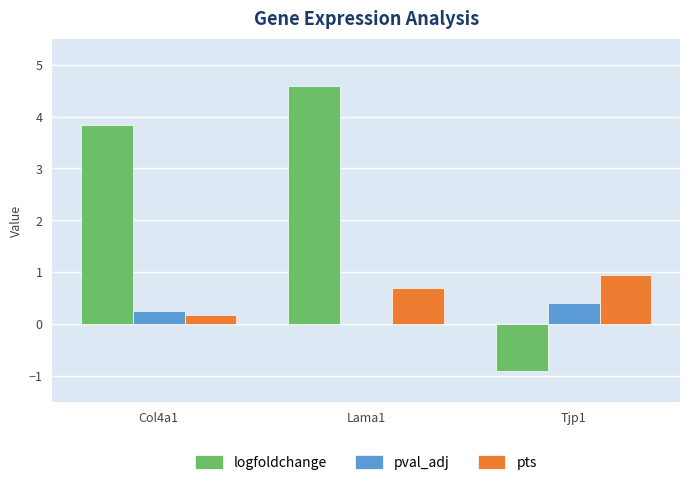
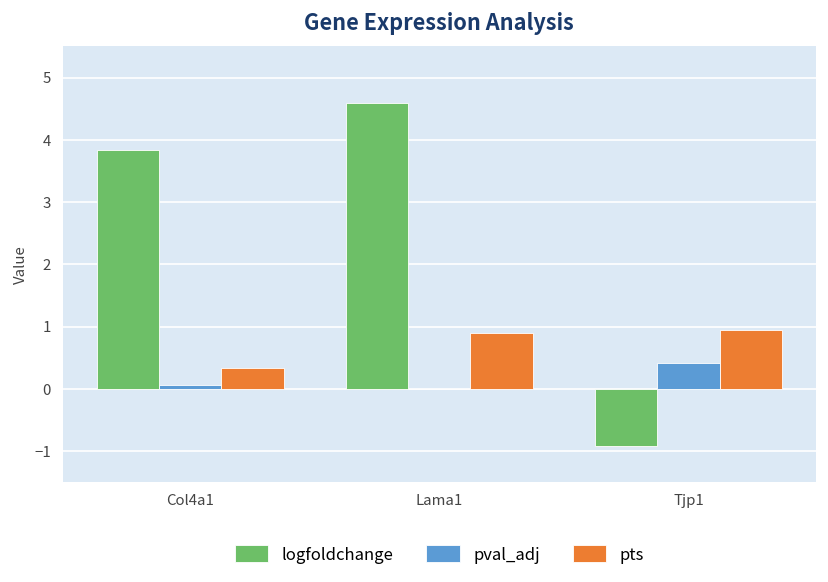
pval_adj, Col4a1: 0.3 -> 0.1
pts, Col4a1: 0.2 -> 0.3
pts, Lama1: 0.7 -> 0.9
